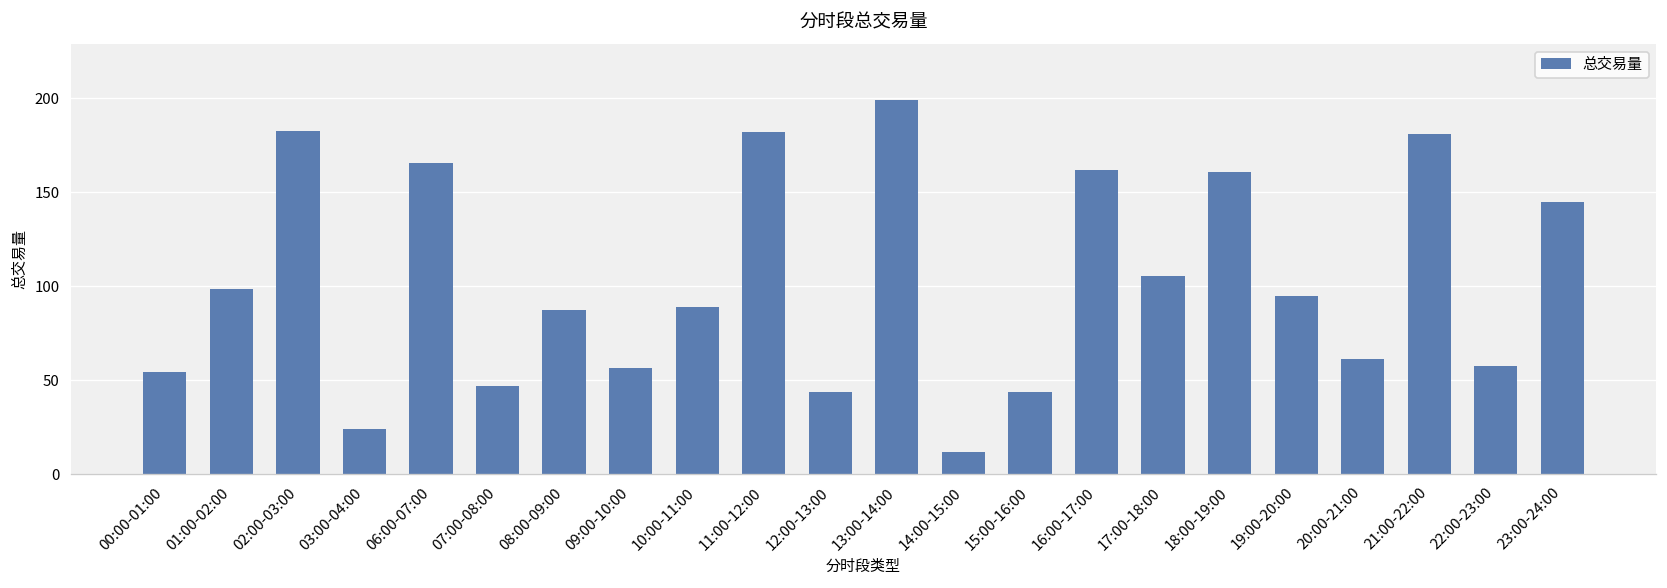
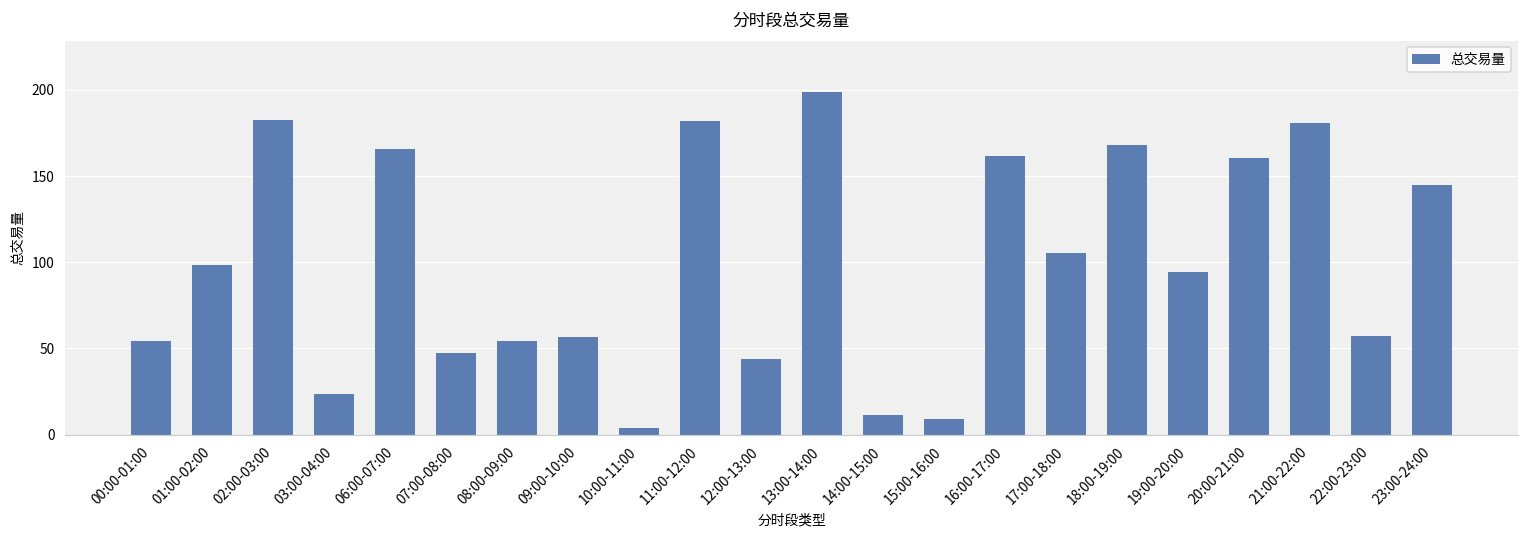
08:00-09:00: 87 -> 55
10:00-11:00: 89 -> 4
15:00-16:00: 44 -> 9
18:00-19:00: 160 -> 168
20:00-21:00: 61 -> 160
